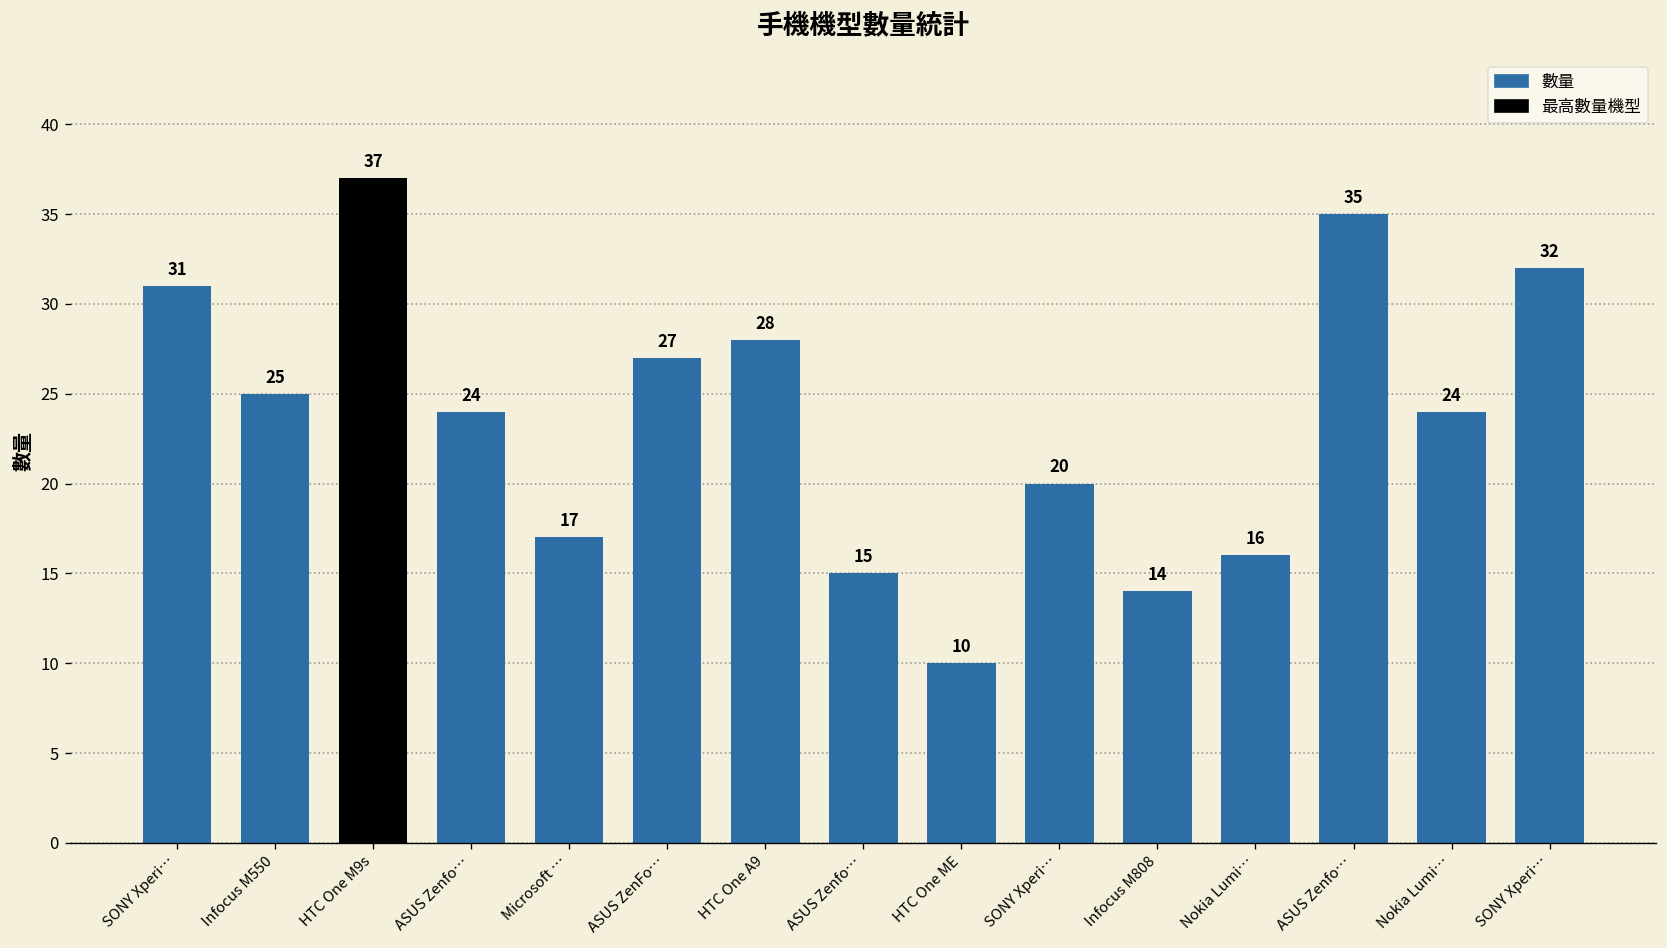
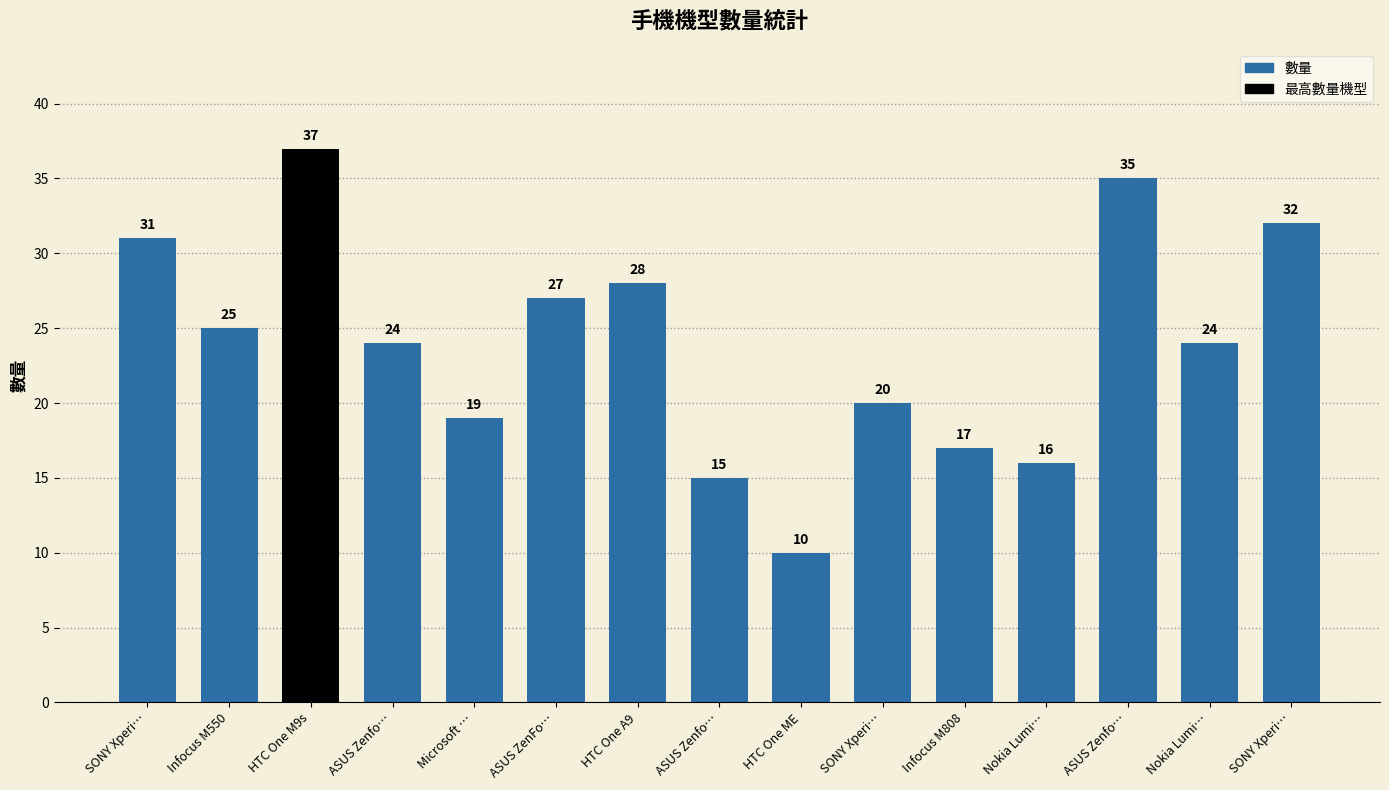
Microsoft …: 17 -> 19
Infocus M808: 14 -> 17
